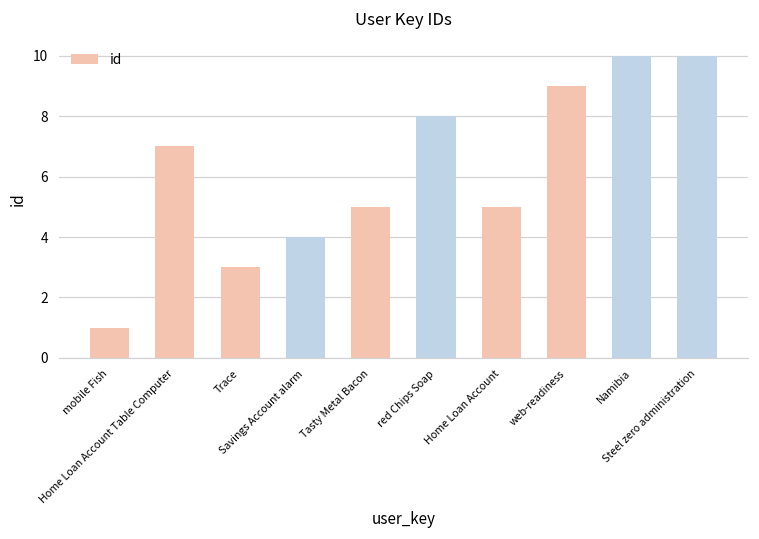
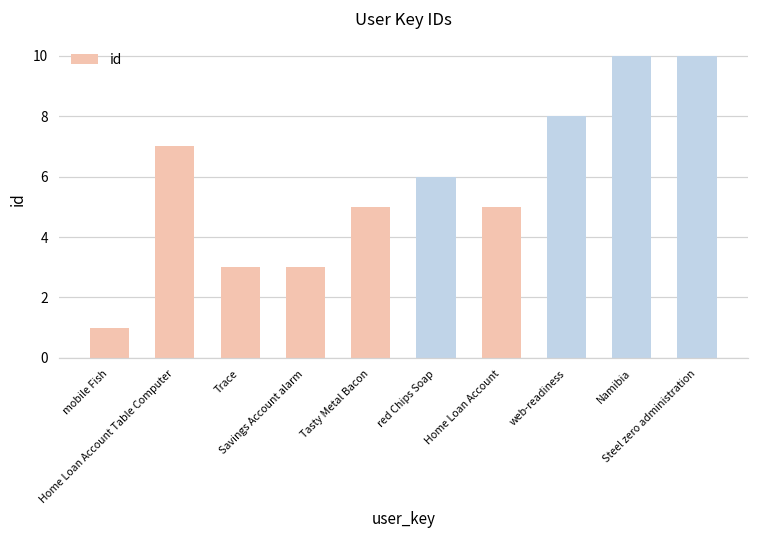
Savings Account alarm: 4 -> 3
red Chips Soap: 8 -> 6
web-readiness: 9 -> 8
